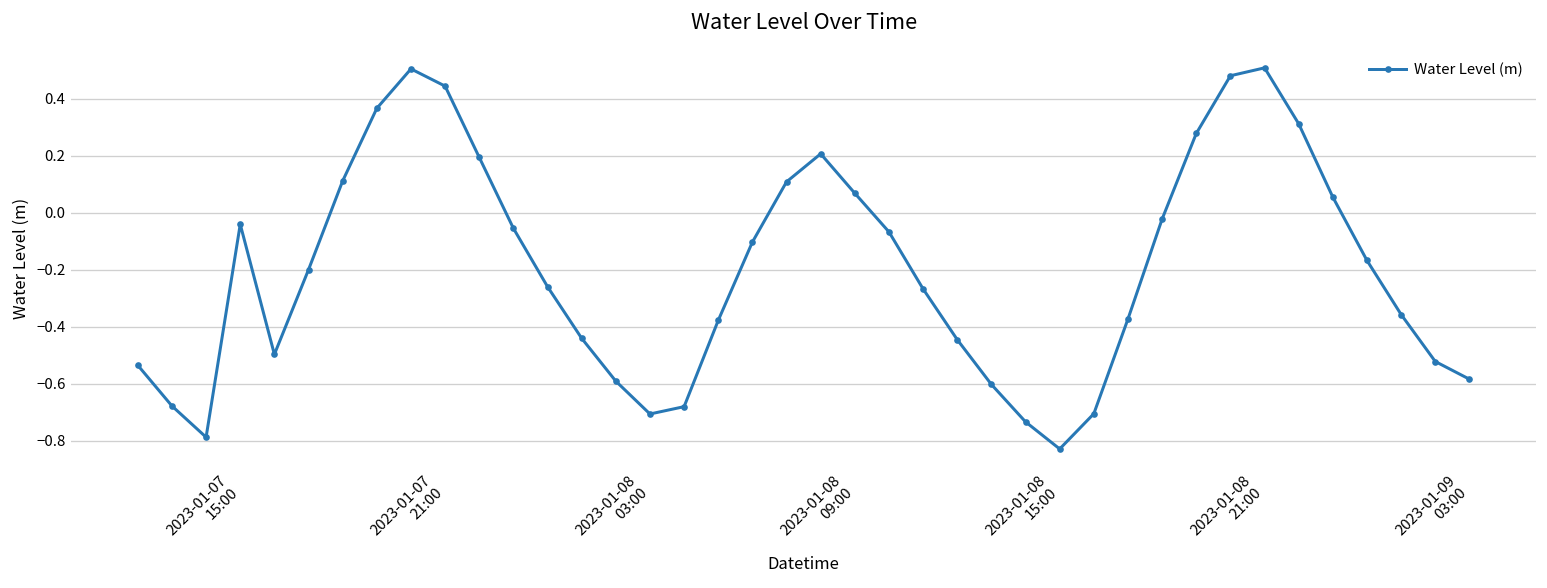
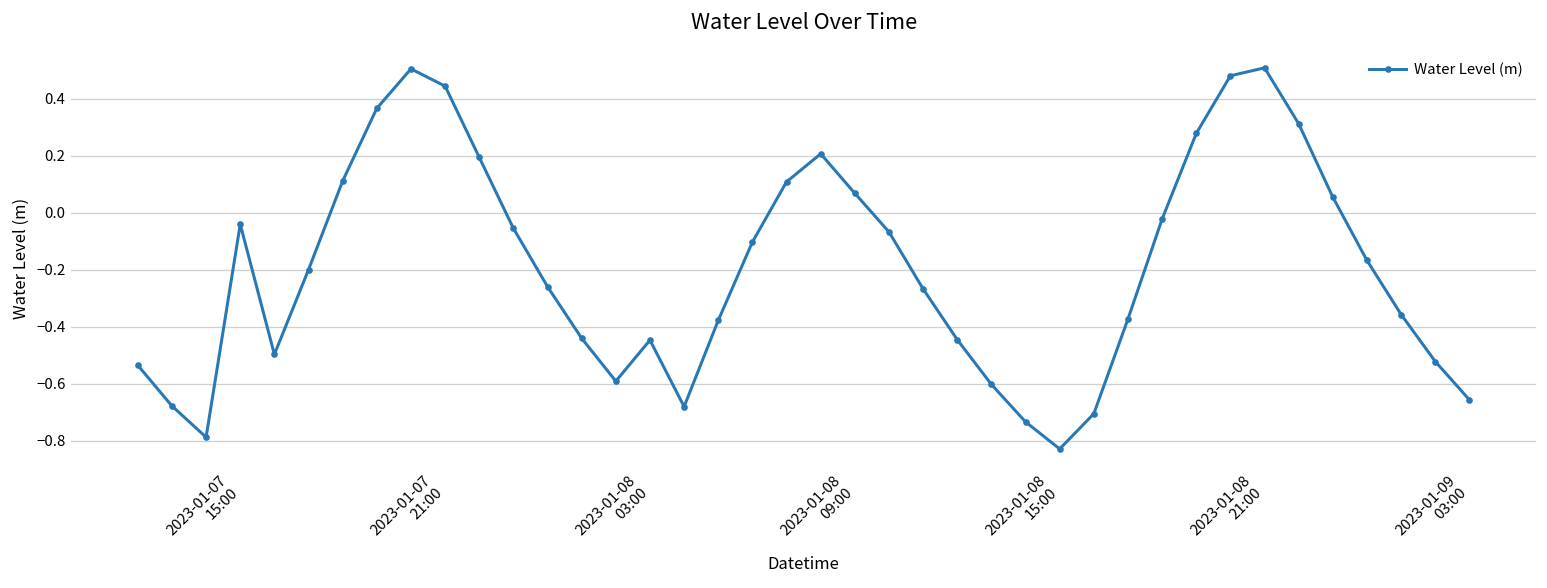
2023-01-08 03:00: -0.71 -> -0.45
2023-01-09 03:00: -0.58 -> -0.66
